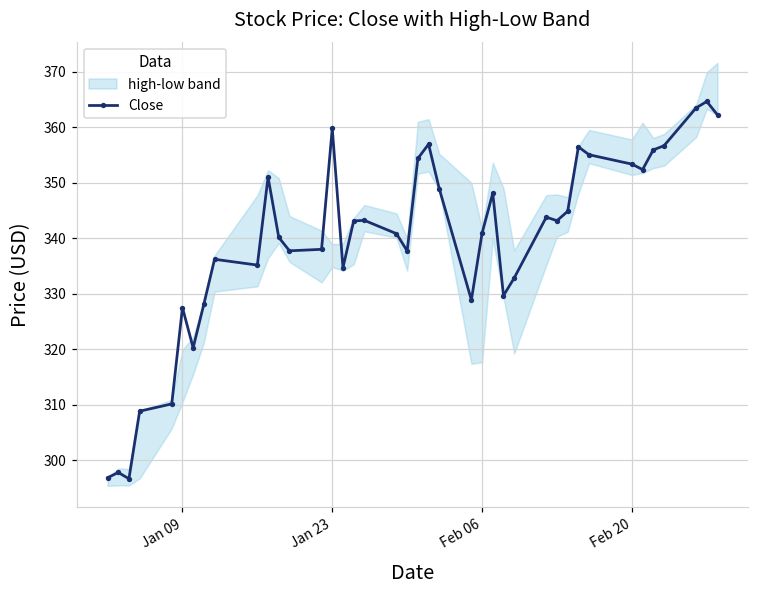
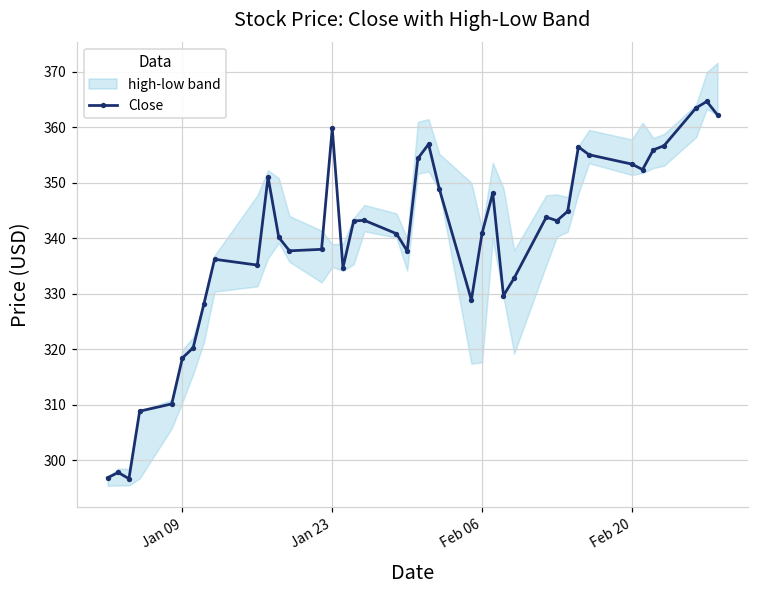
Close, Jan 09: 328 -> 318
